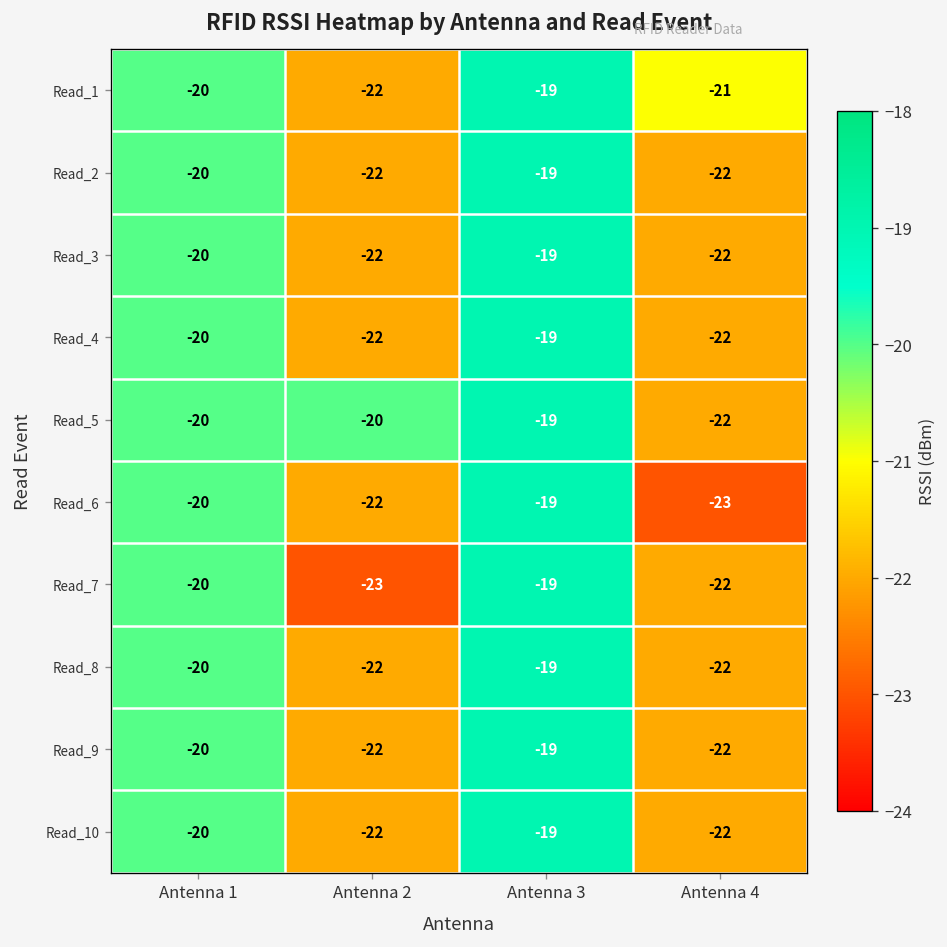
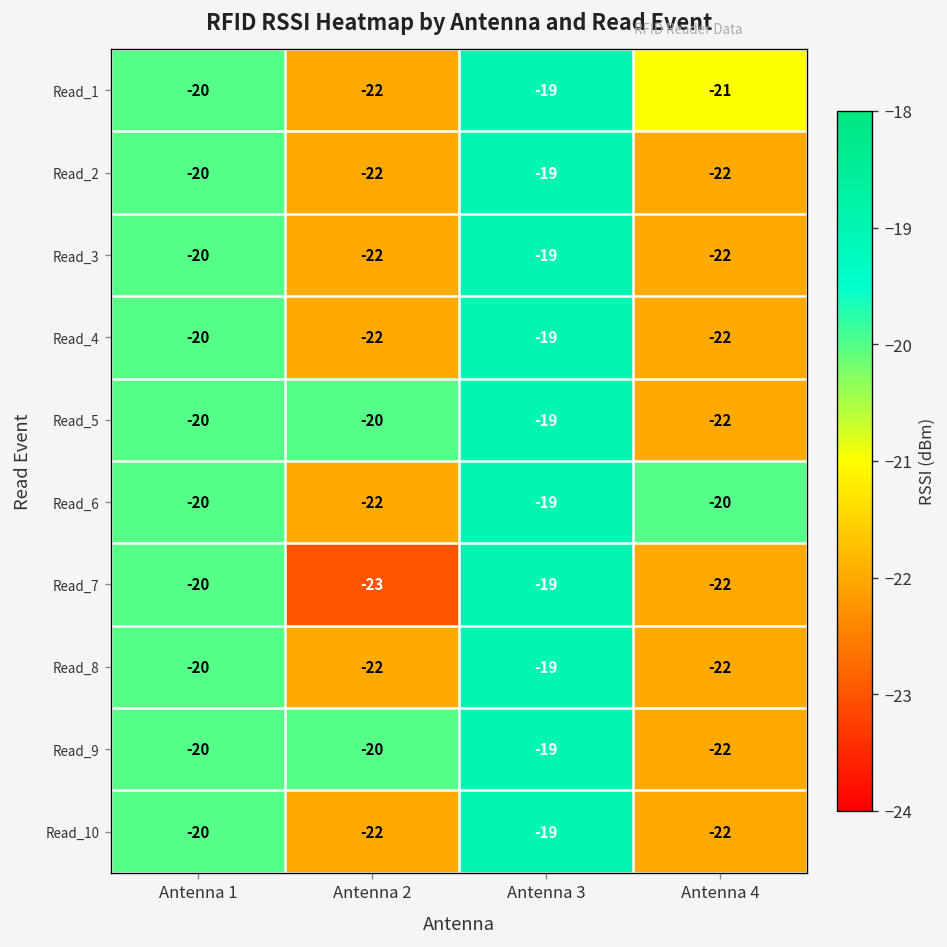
Read_6, Antenna 4: -23 -> -20
Read_9, Antenna 2: -22 -> -20
